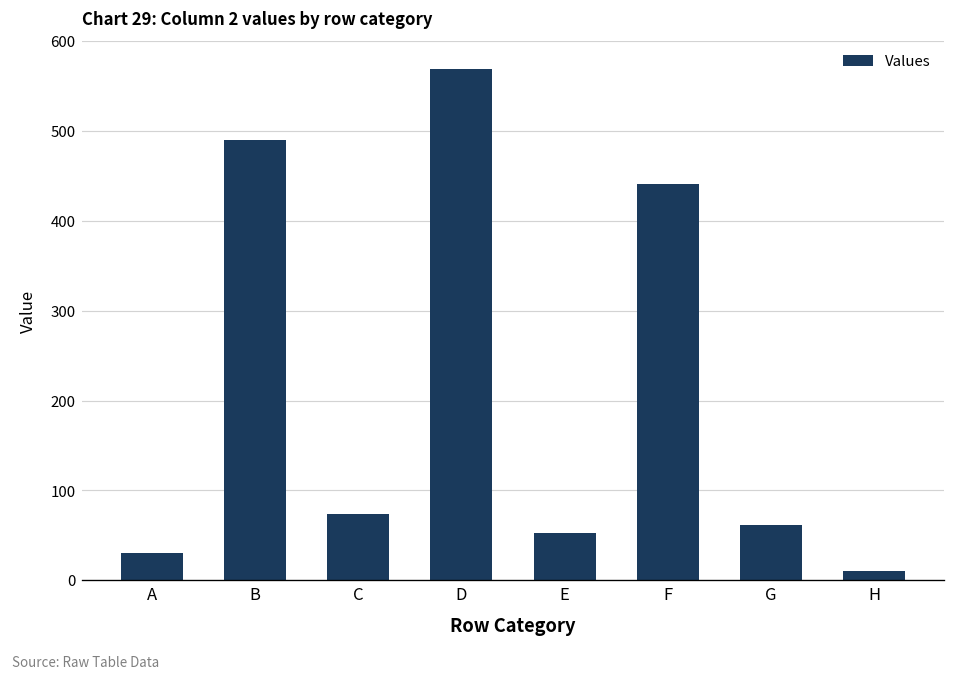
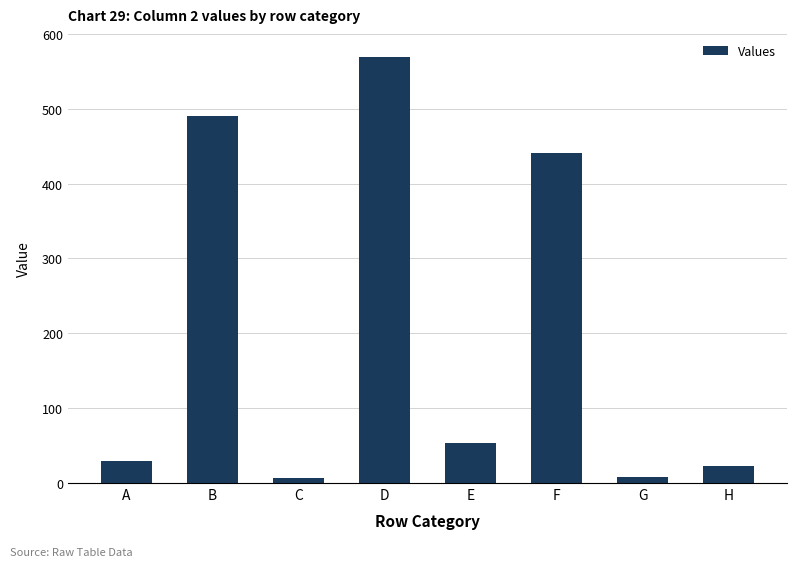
C: 70 -> 10
G: 60 -> 10
H: 10 -> 20
